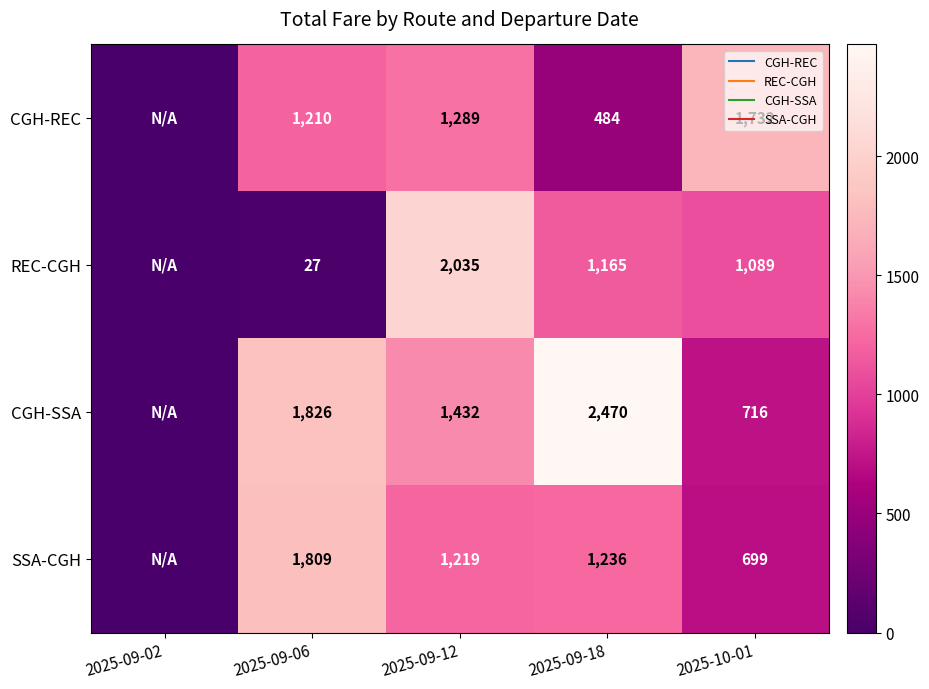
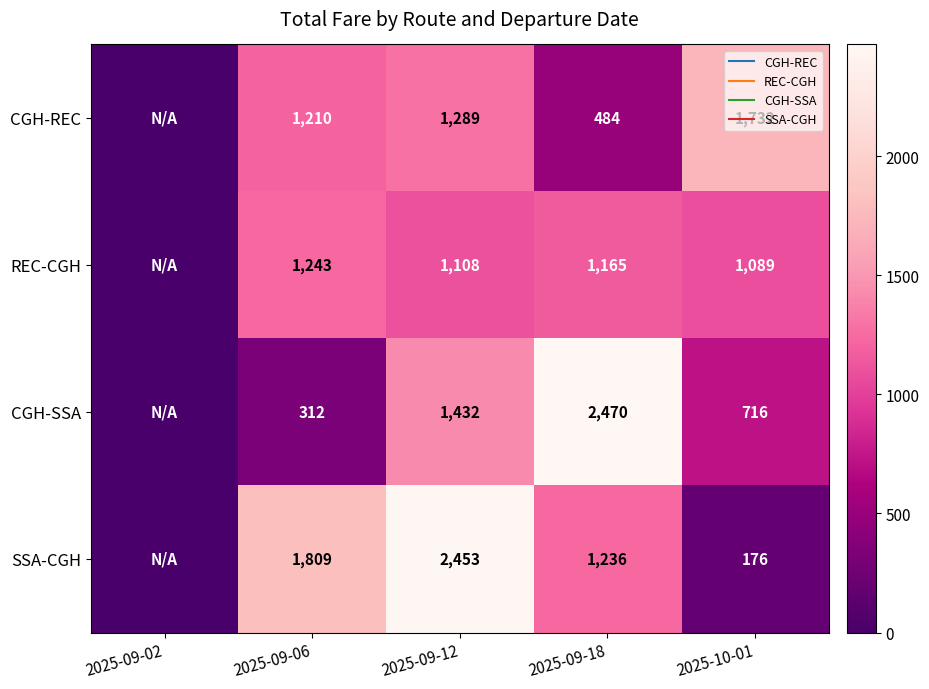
REC-CGH, 2025-09-06: 27 -> 1,243
REC-CGH, 2025-09-12: 2,035 -> 1,108
CGH-SSA, 2025-09-06: 1,826 -> 312
SSA-CGH, 2025-09-12: 1,219 -> 2,453
SSA-CGH, 2025-10-01: 699 -> 176
